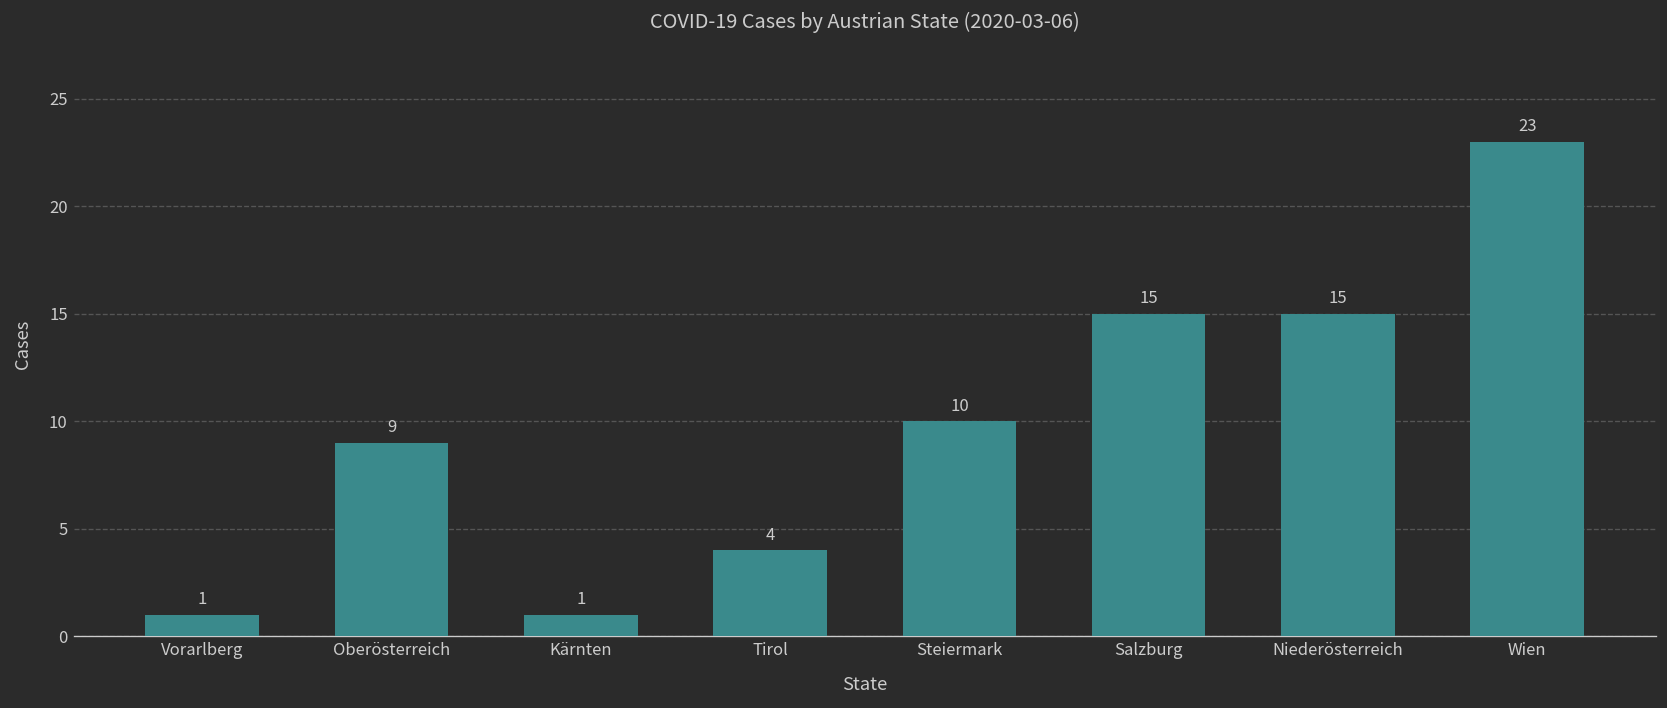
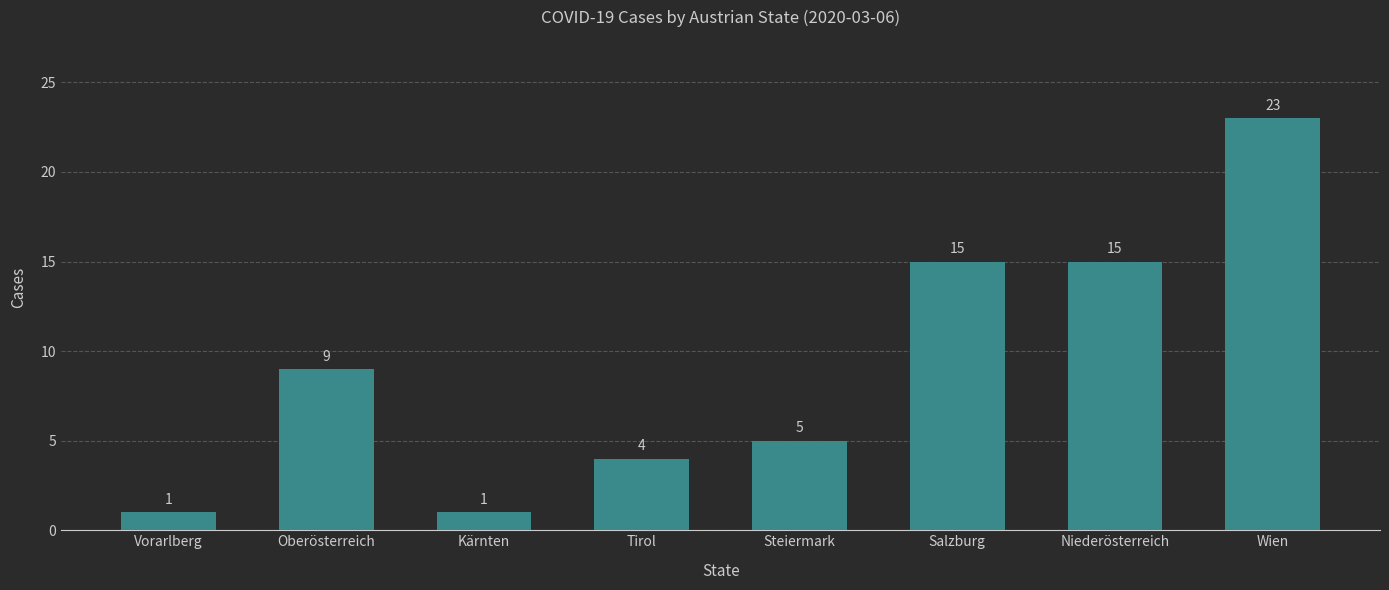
Steiermark: 10 -> 5
